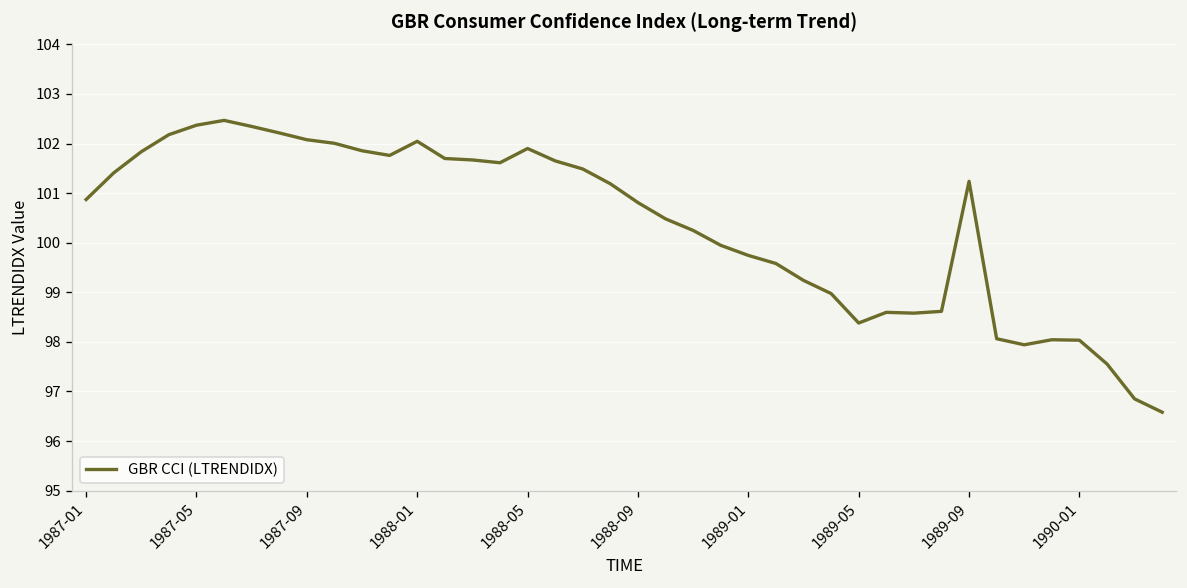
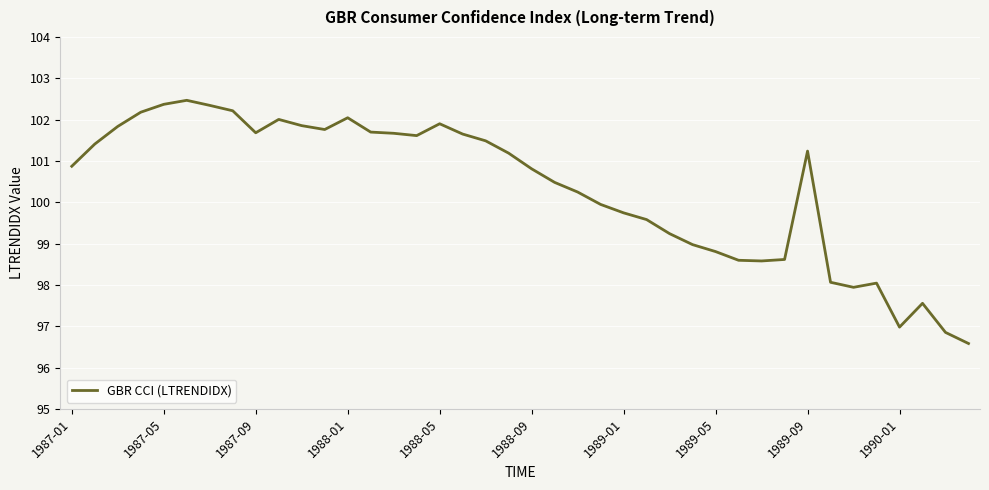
1987-09: 102.1 -> 101.7
1989-05: 98.4 -> 98.8
1990-01: 98.0 -> 97.0
